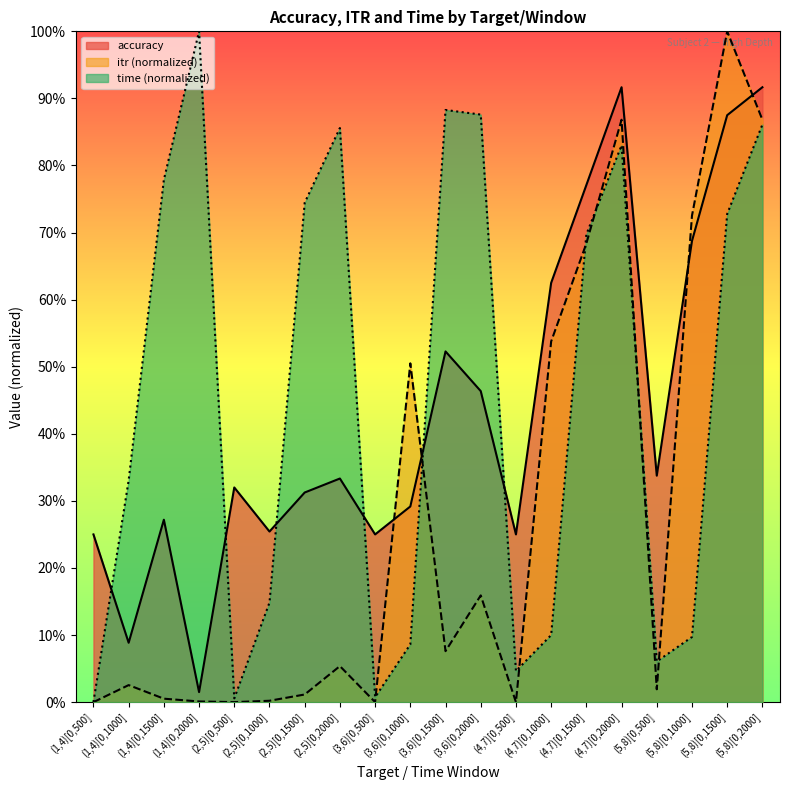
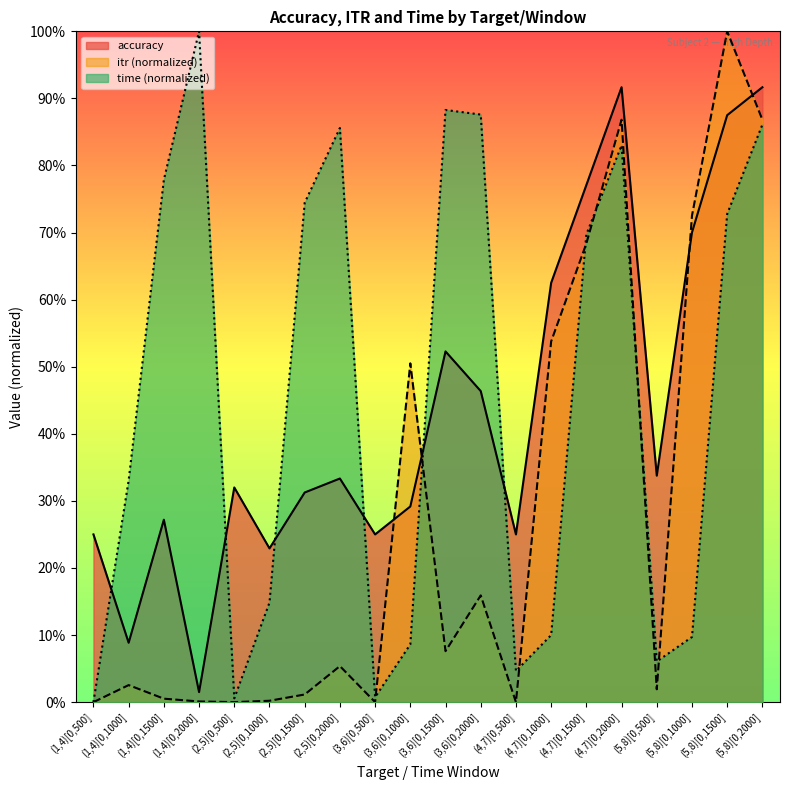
accuracy, (2,5)[0,1000]: 25% -> 23%
accuracy, (5,8)[0,1000]: 69% -> 70%
